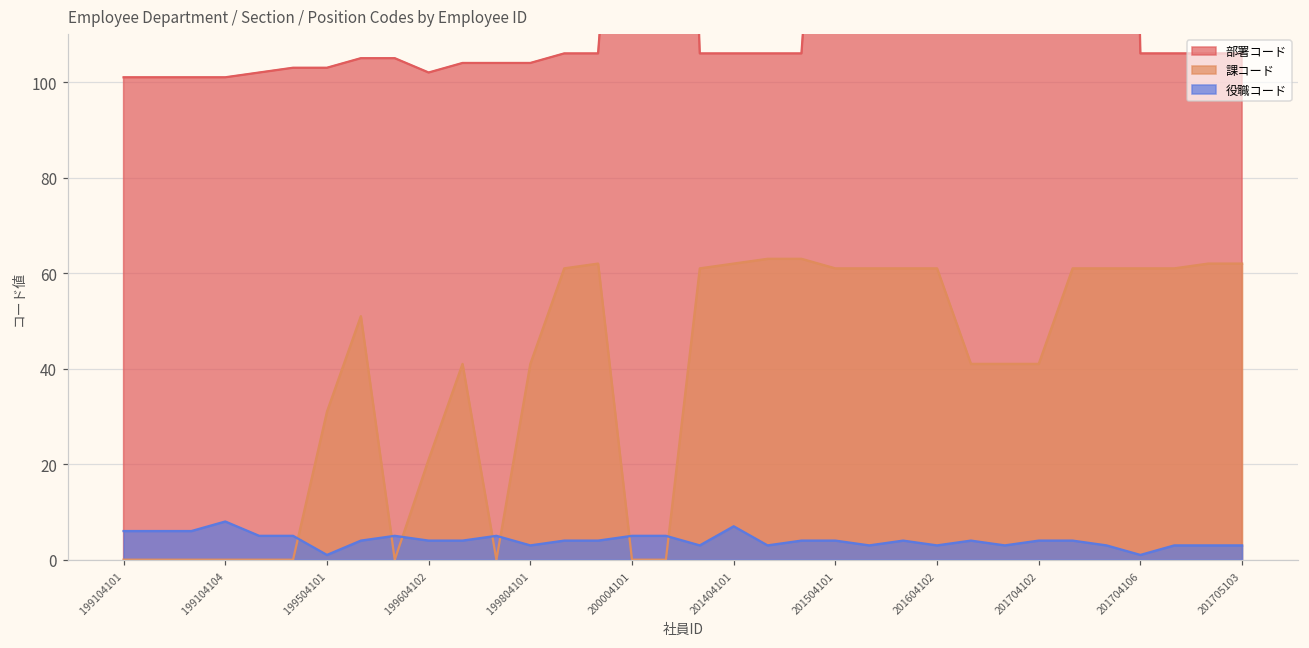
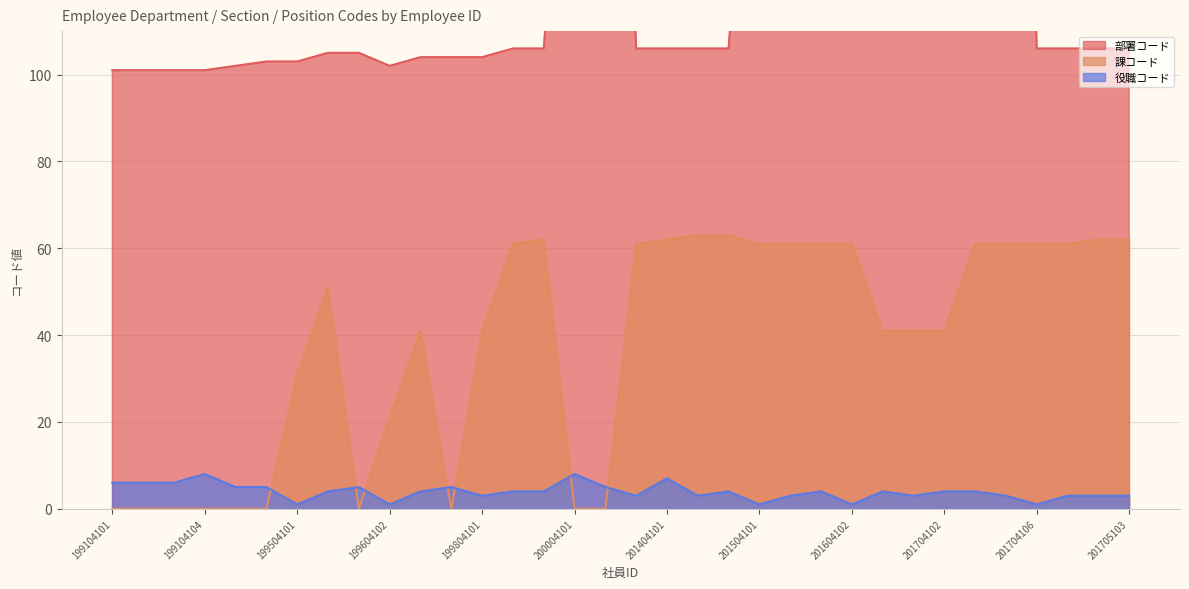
役職コード, 199604102: 4 -> 1
役職コード, 200004101: 5 -> 8
役職コード, 201504101: 4 -> 1
役職コード, 201604102: 3 -> 1
